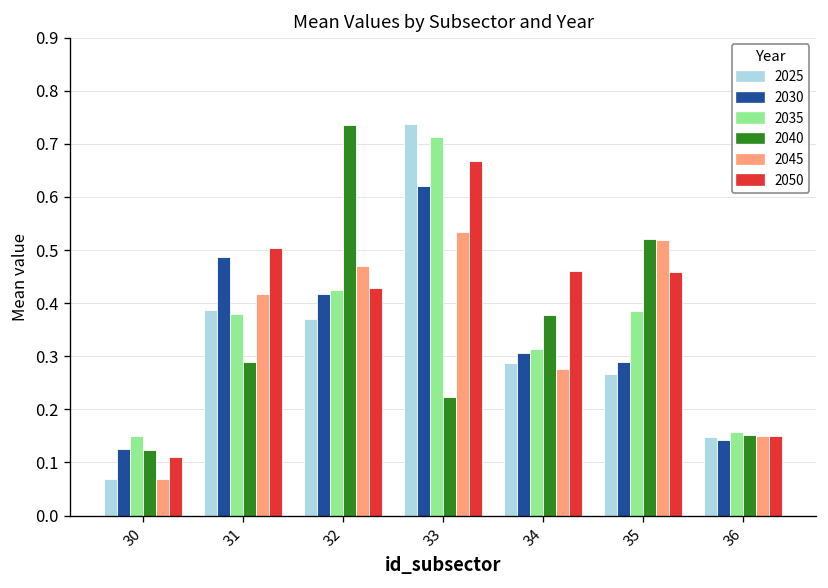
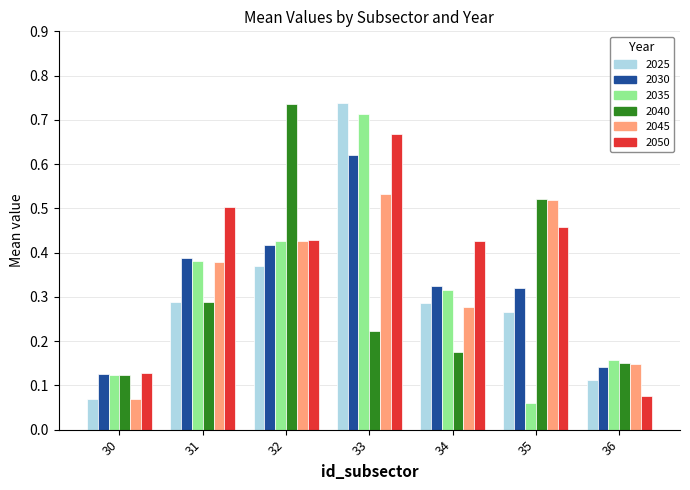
2035, 30: 0.15 -> 0.12
2050, 30: 0.11 -> 0.13
2025, 31: 0.39 -> 0.29
2030, 31: 0.49 -> 0.39
2045, 31: 0.42 -> 0.38
2045, 32: 0.47 -> 0.43
2030, 34: 0.31 -> 0.32
2040, 34: 0.38 -> 0.18
2050, 34: 0.46 -> 0.43
2030, 35: 0.29 -> 0.32
2035, 35: 0.39 -> 0.06
2025, 36: 0.15 -> 0.11
2050, 36: 0.15 -> 0.08
